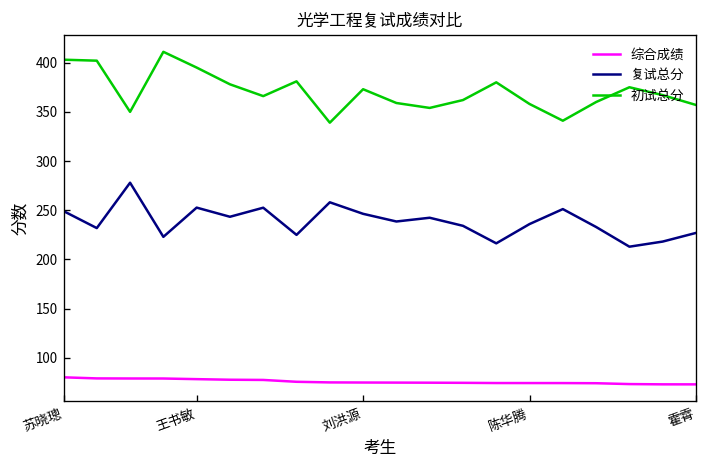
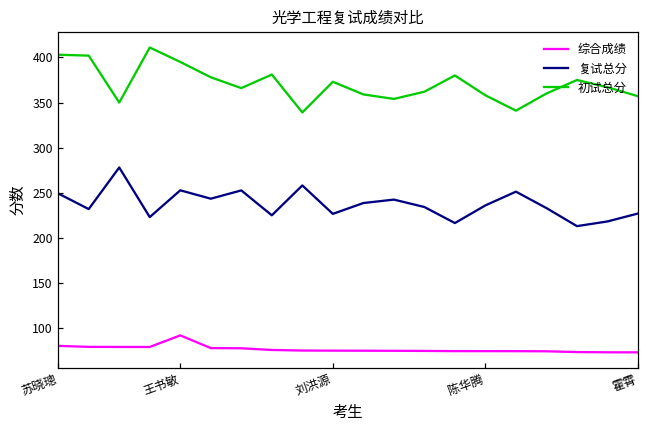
综合成绩, 王书敏: 80 -> 90
复试总分, 刘洪源: 250 -> 230
